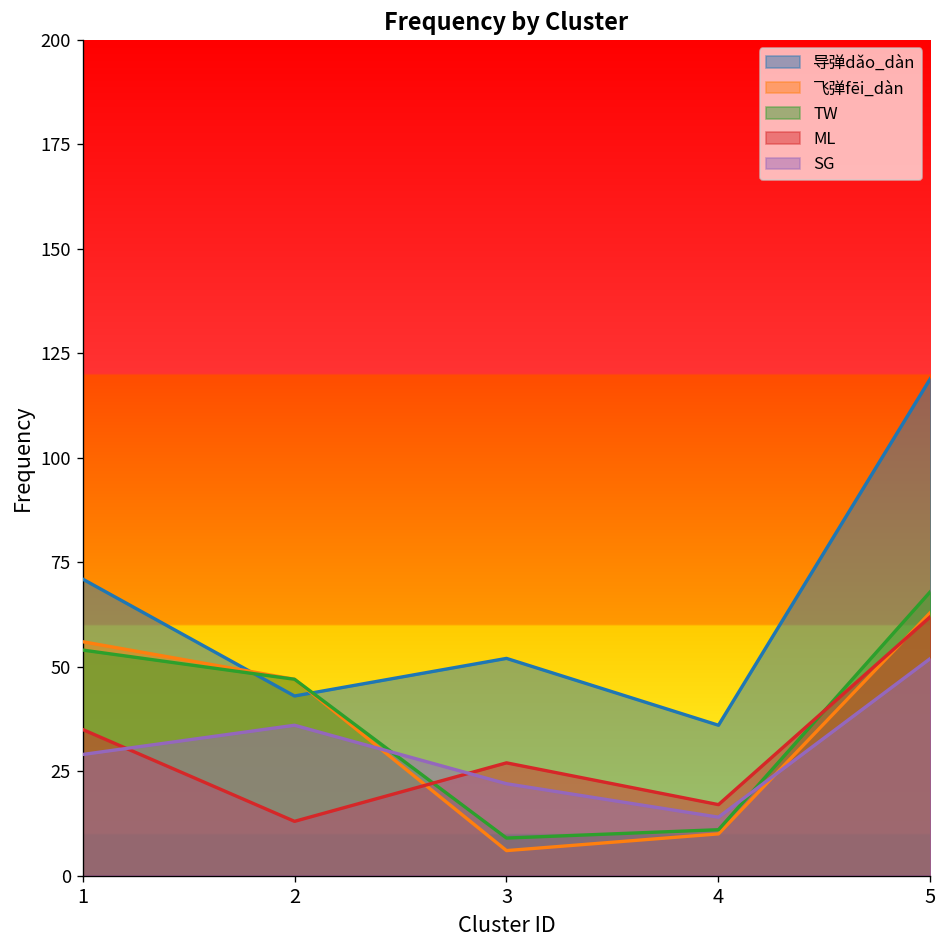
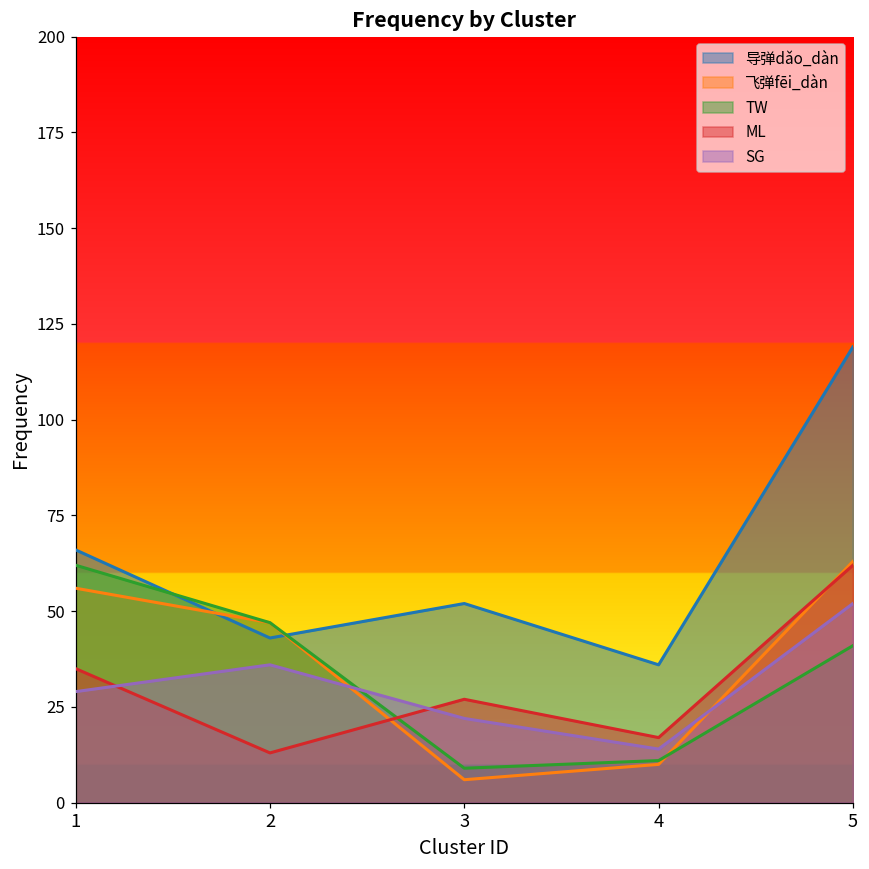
导弹dǎo_dàn, 1: 71 -> 66
TW, 1: 54 -> 62
TW, 5: 68 -> 41
